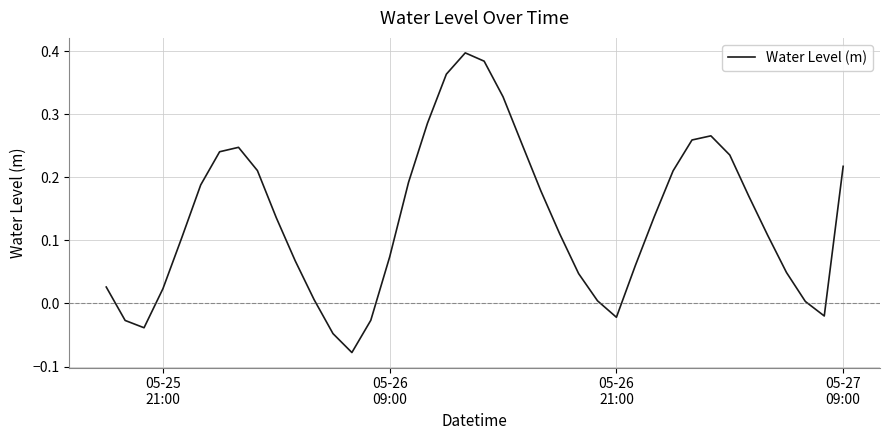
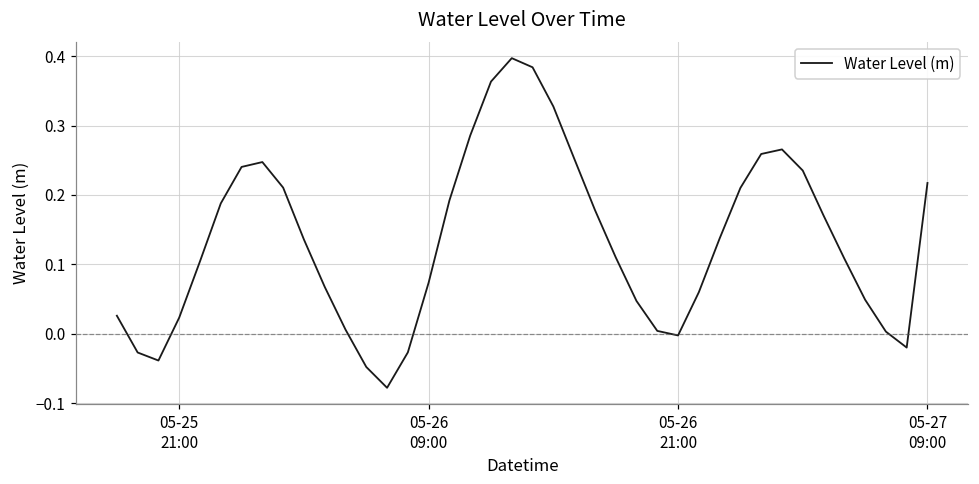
05-26 21:00: -0.02 -> 0.00
